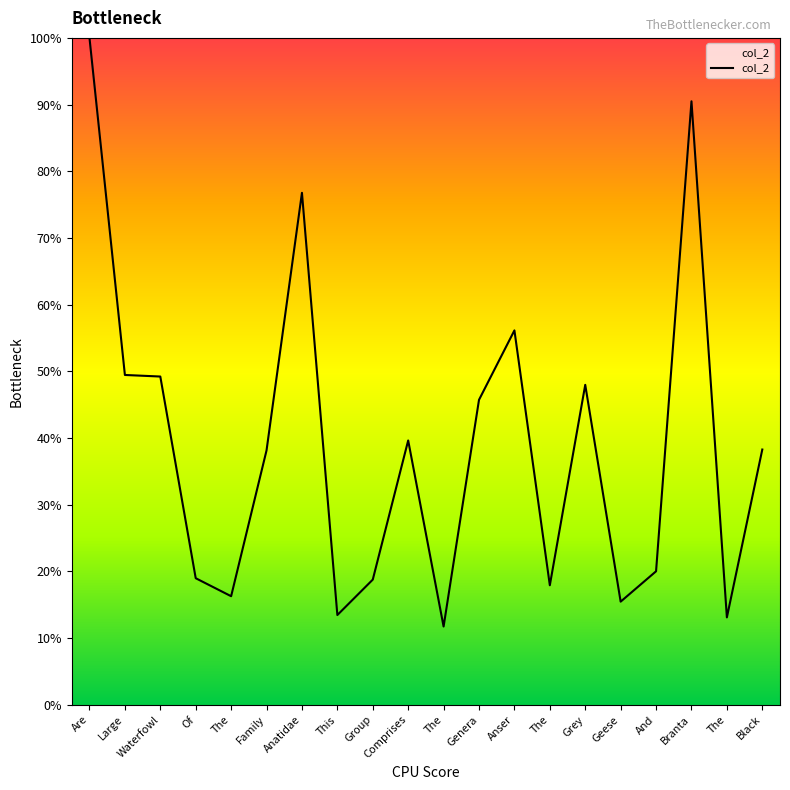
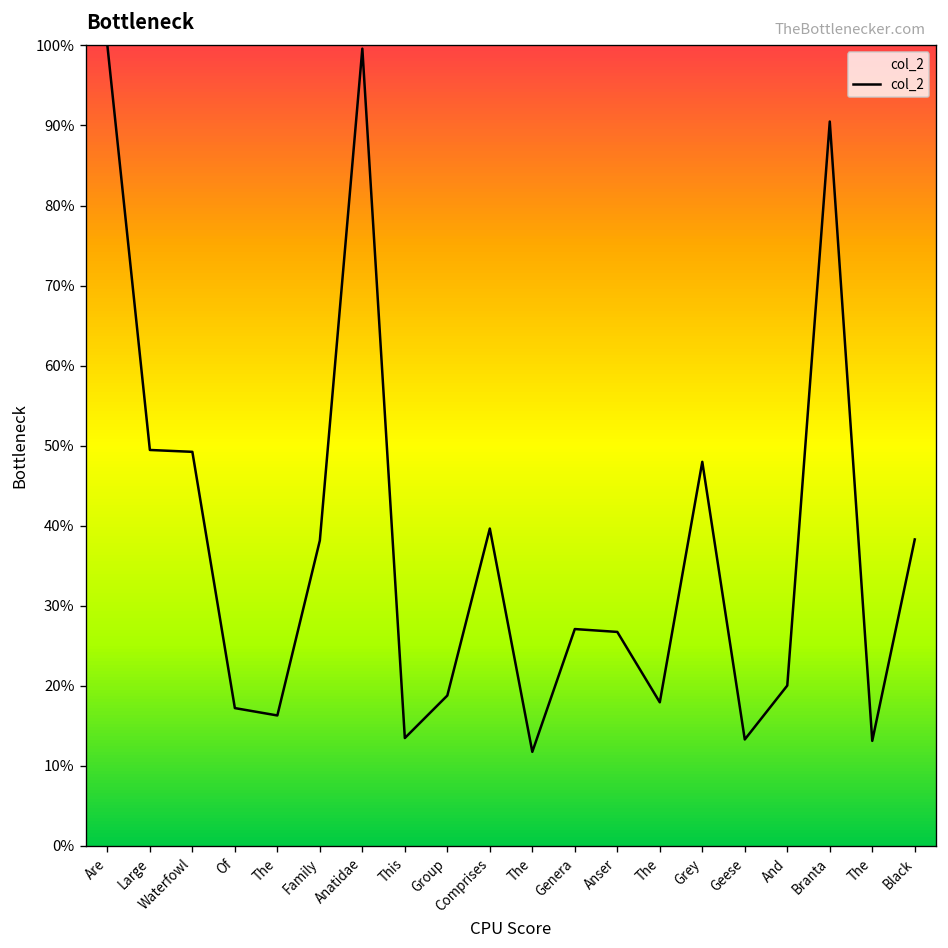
Of: 19% -> 17%
Anatidae: 77% -> 100%
Genera: 46% -> 27%
Anser: 56% -> 27%
Geese: 15% -> 13%
